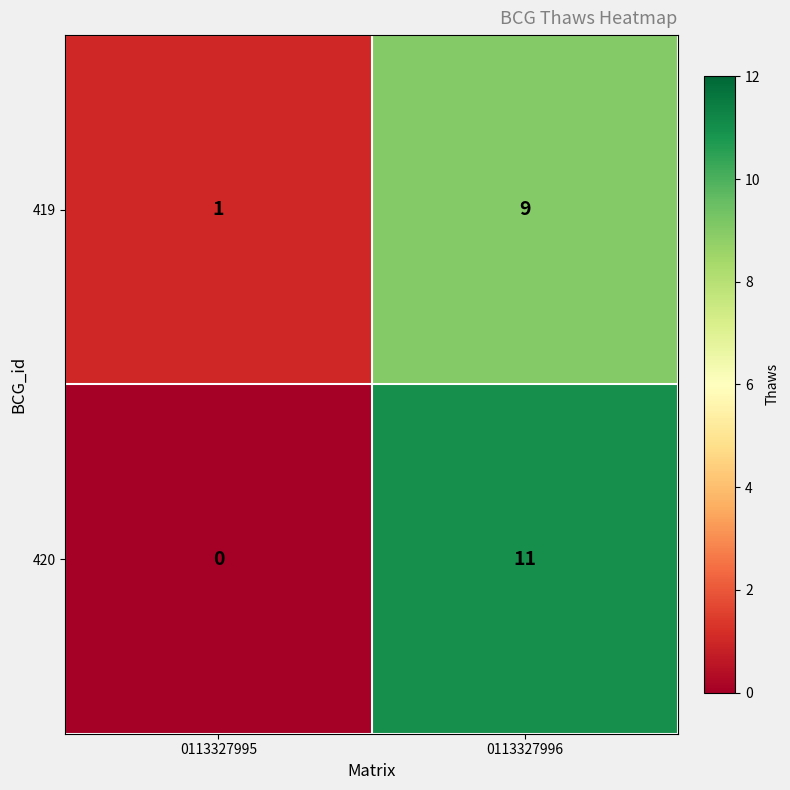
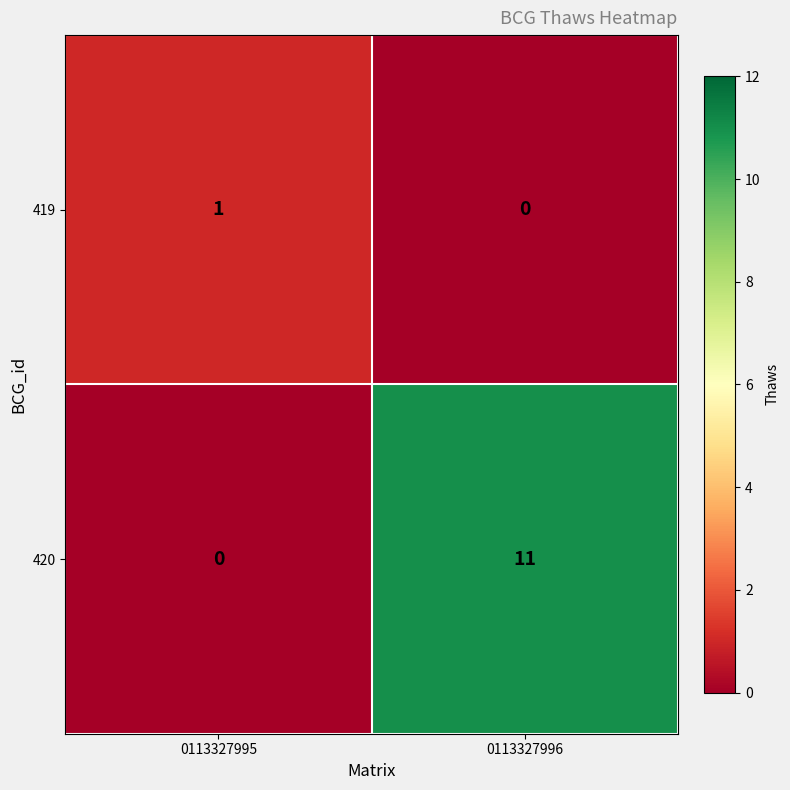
419, 0113327996: 9 -> 0
